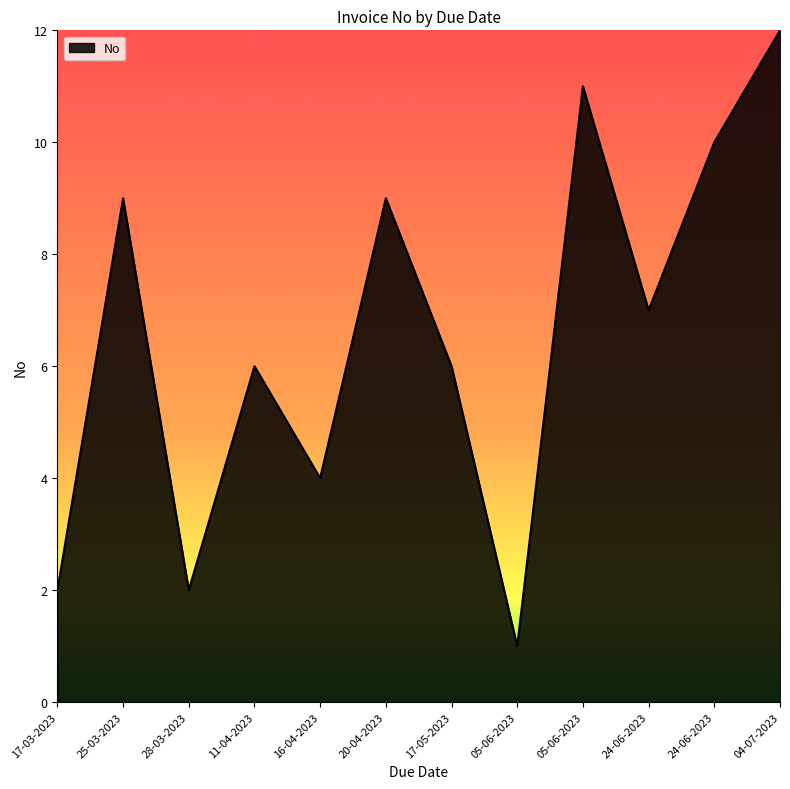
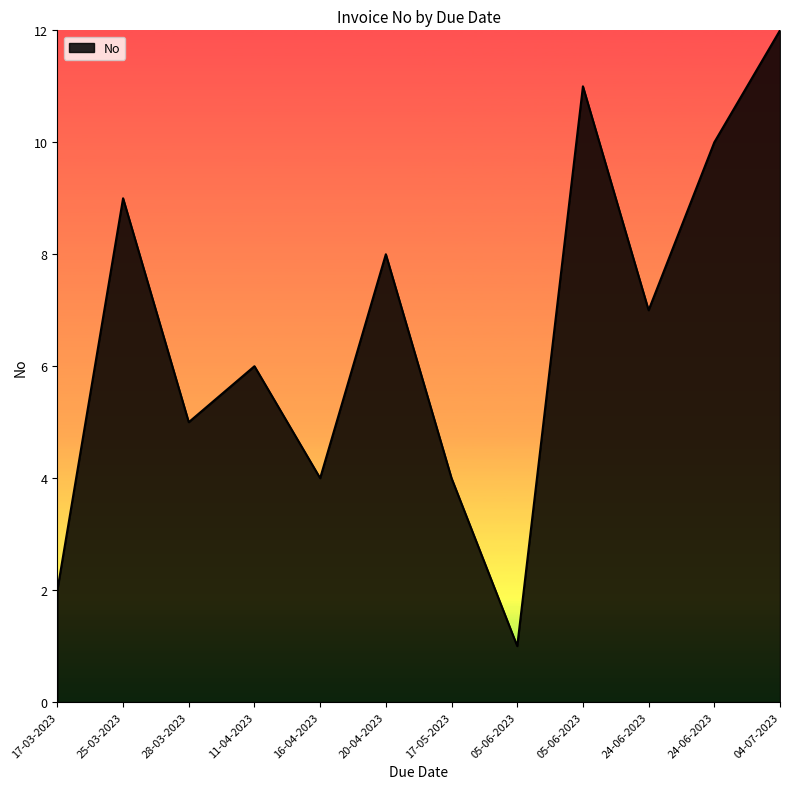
28-03-2023: 2 -> 5
20-04-2023: 9 -> 8
17-05-2023: 6 -> 4
